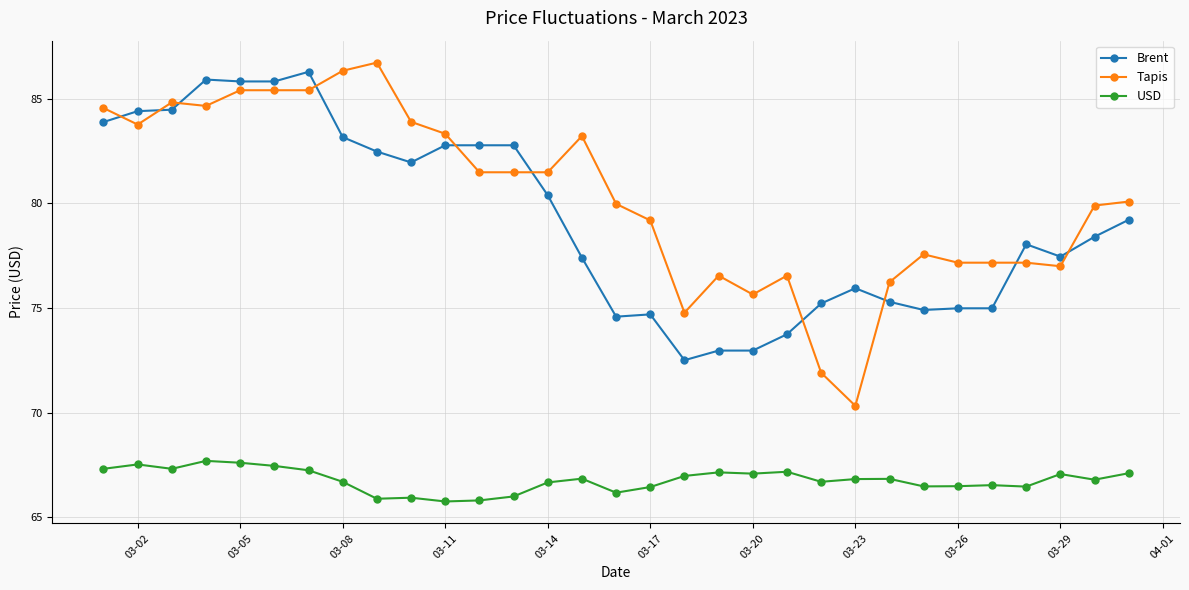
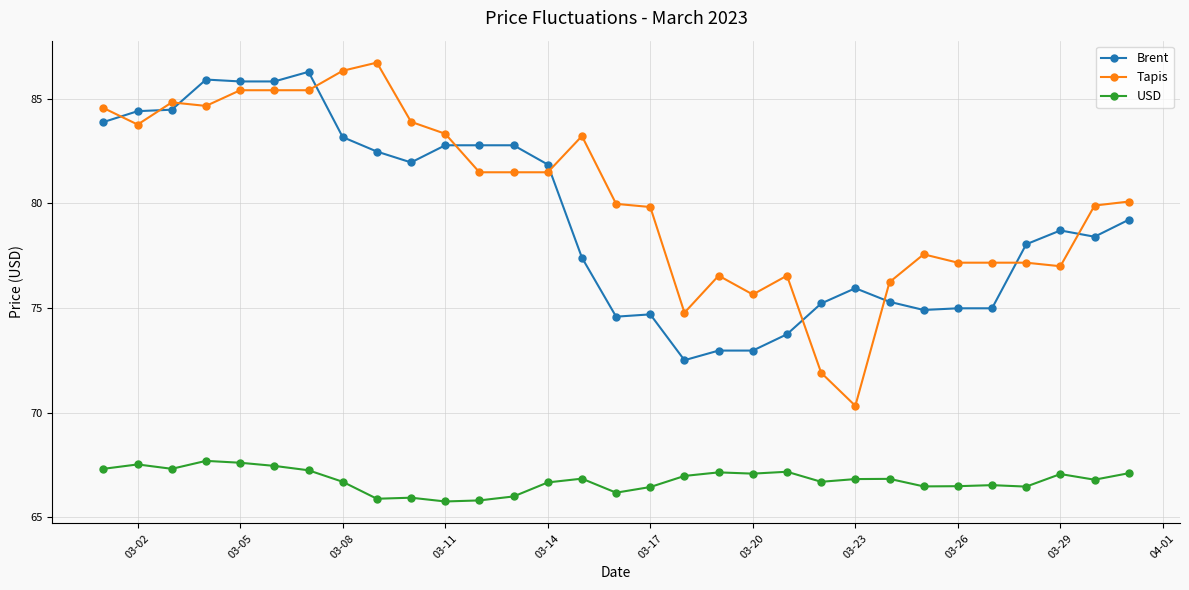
Brent, 03-14: 80.4 -> 81.9
Tapis, 03-17: 79.2 -> 79.8
Brent, 03-29: 77.5 -> 78.7
